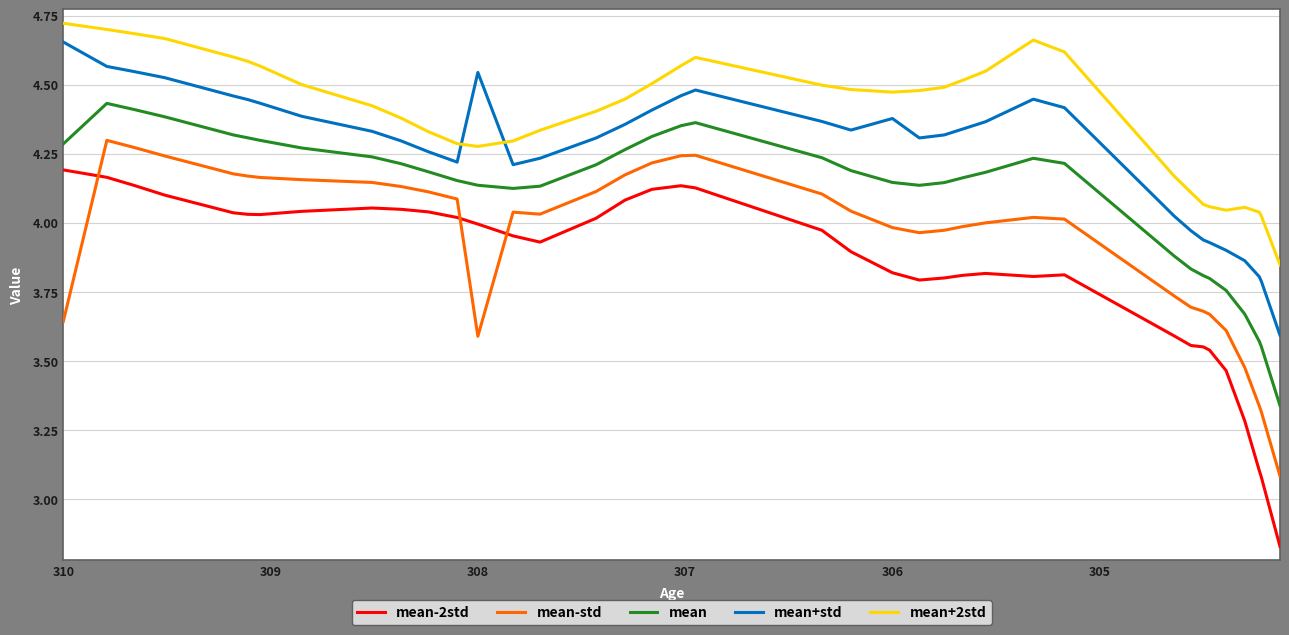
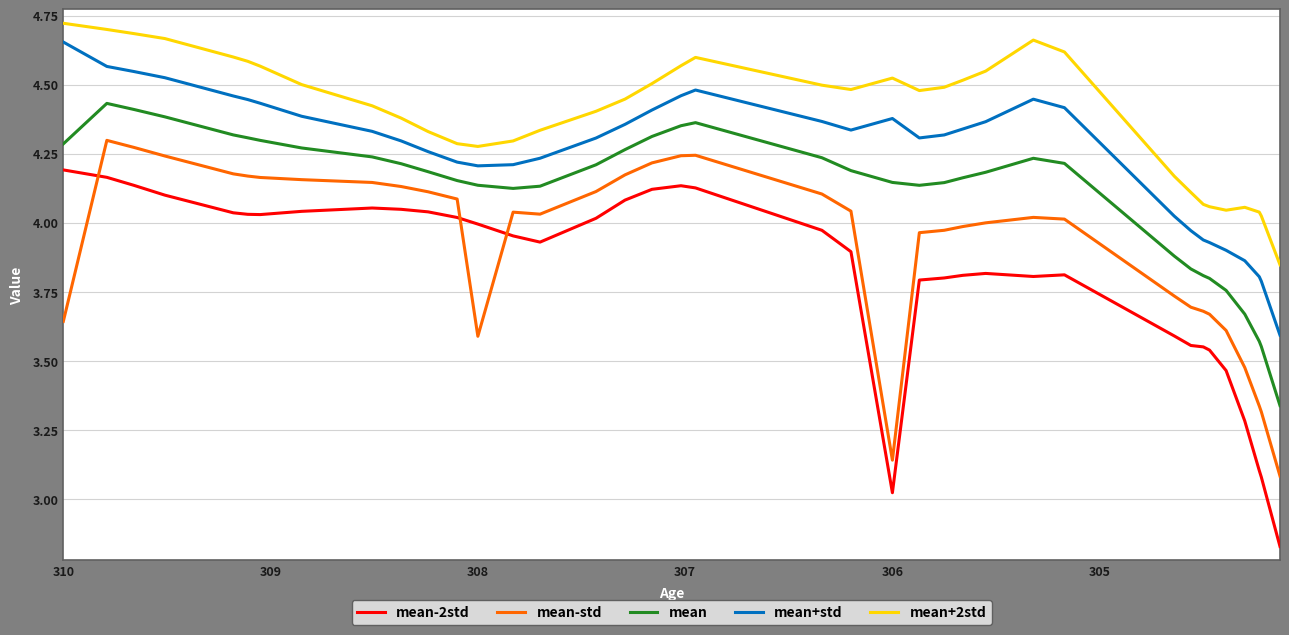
mean+std, 308: 4.54 -> 4.21
mean-2std, 306: 3.82 -> 3.02
mean-std, 306: 3.98 -> 3.14
mean+2std, 306: 4.47 -> 4.52
